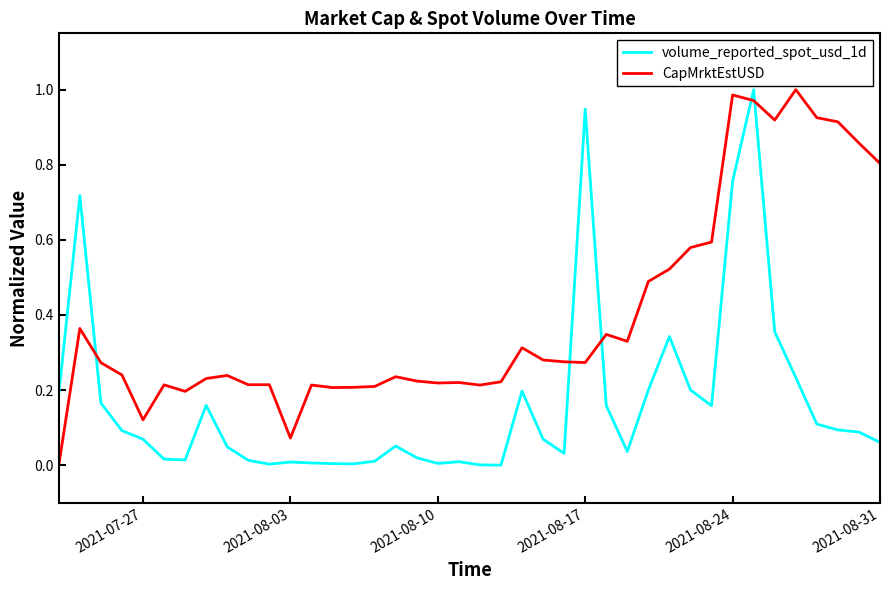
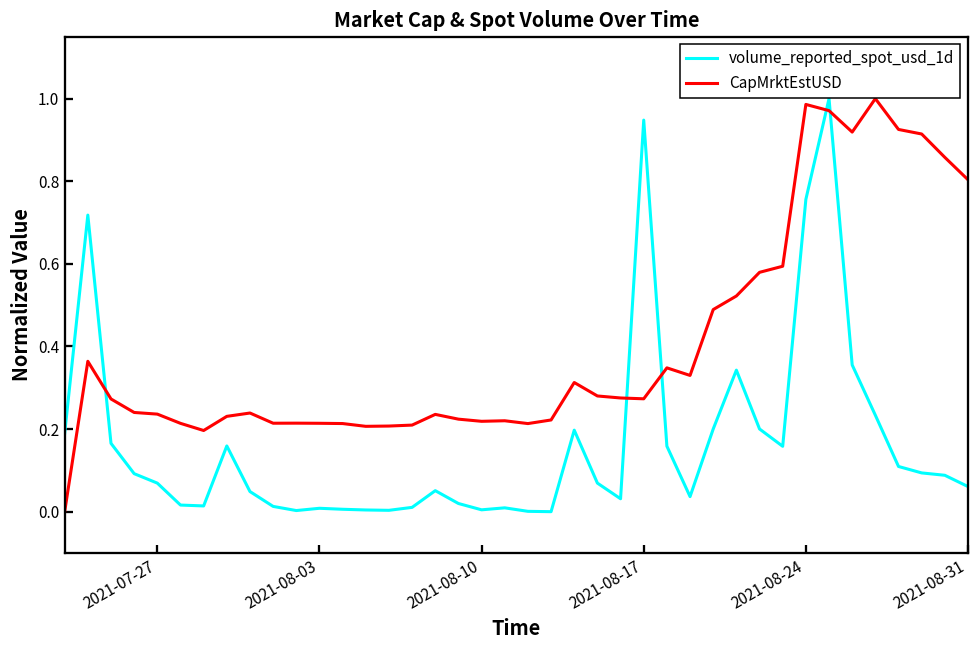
CapMrktEstUSD, 2021-07-27: 0.12 -> 0.24
CapMrktEstUSD, 2021-08-03: 0.07 -> 0.21
